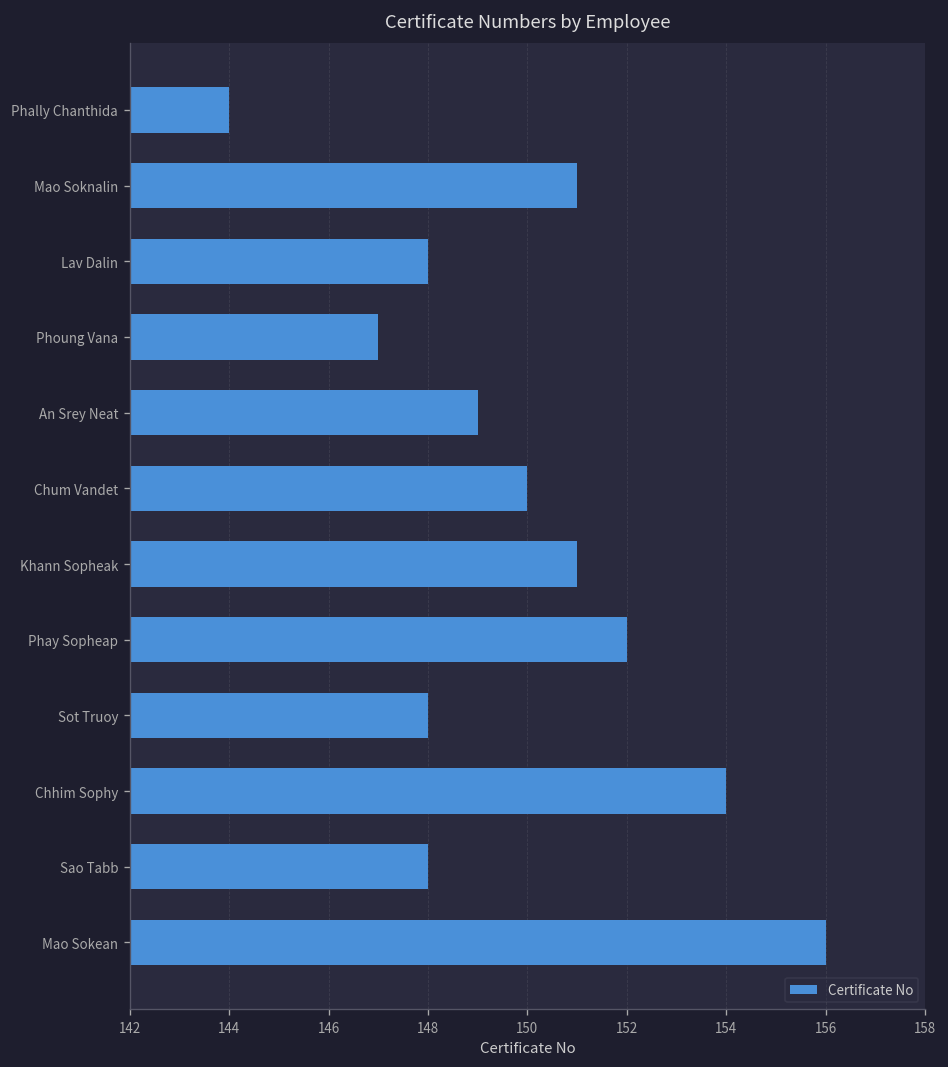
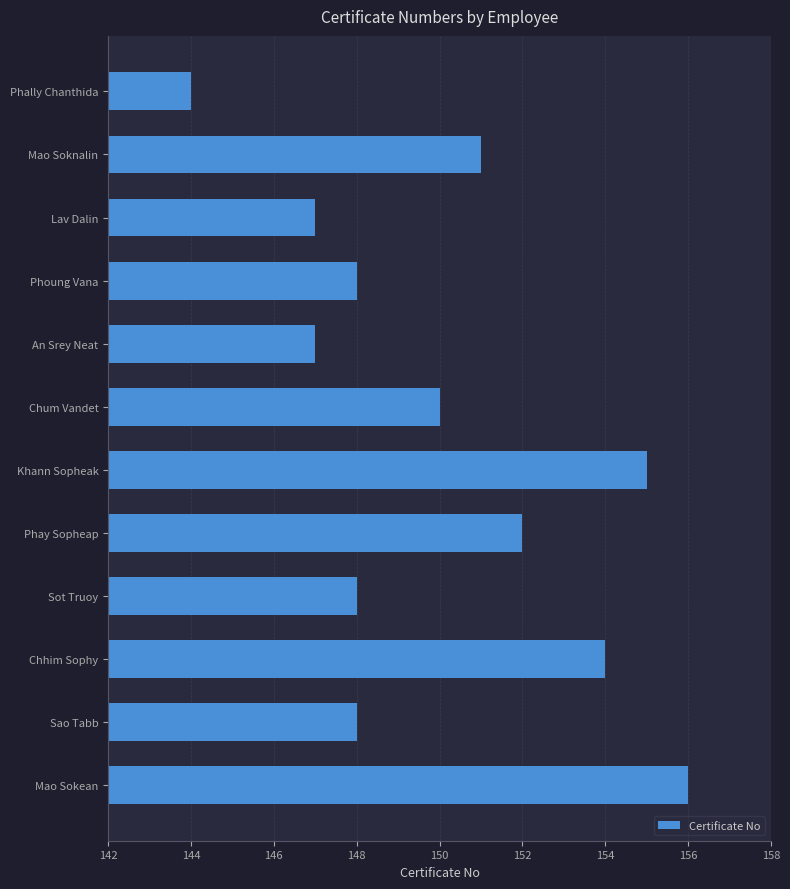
Lav Dalin: 148 -> 147
Phoung Vana: 147 -> 148
An Srey Neat: 149 -> 147
Khann Sopheak: 151 -> 155
